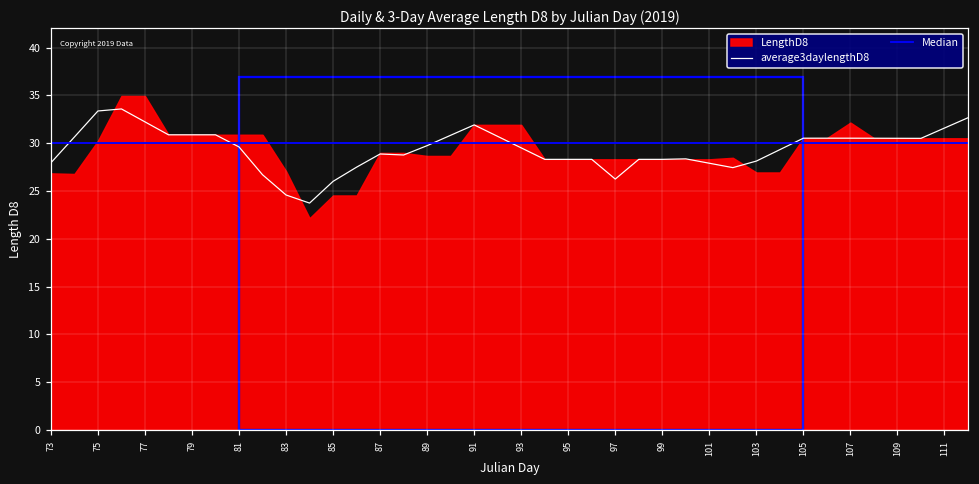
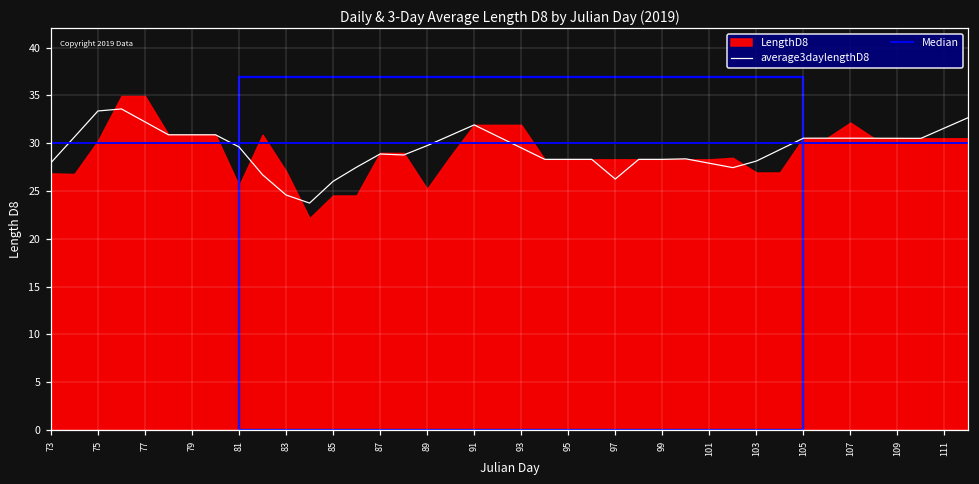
LengthD8, 81: 31 -> 26
LengthD8, 89: 29 -> 25
